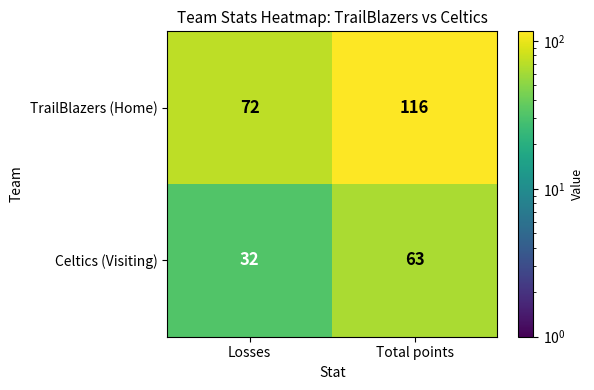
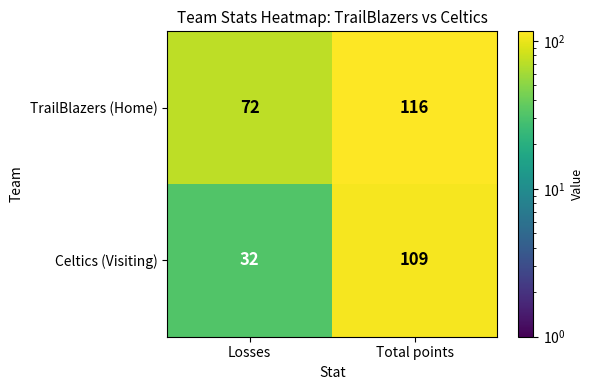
Celtics (Visiting), Total points: 63 -> 109
